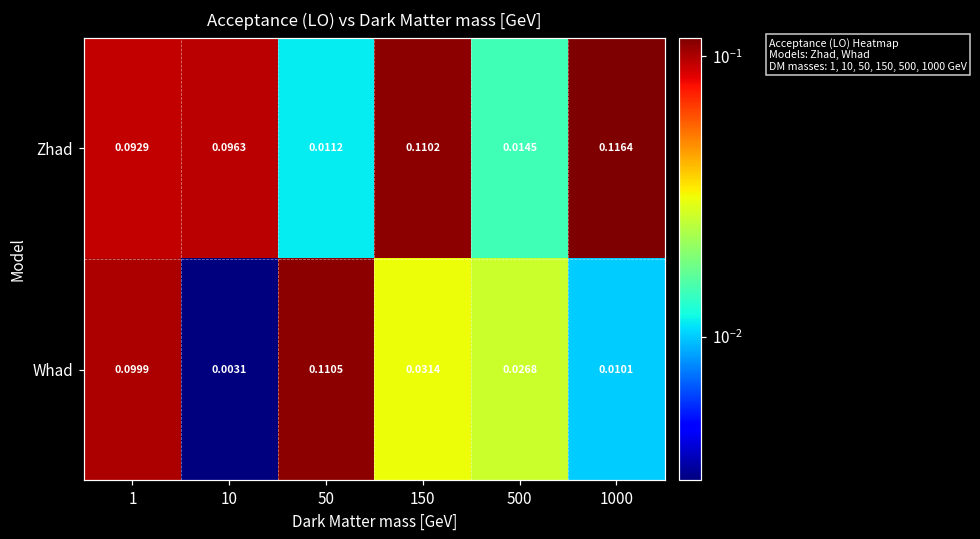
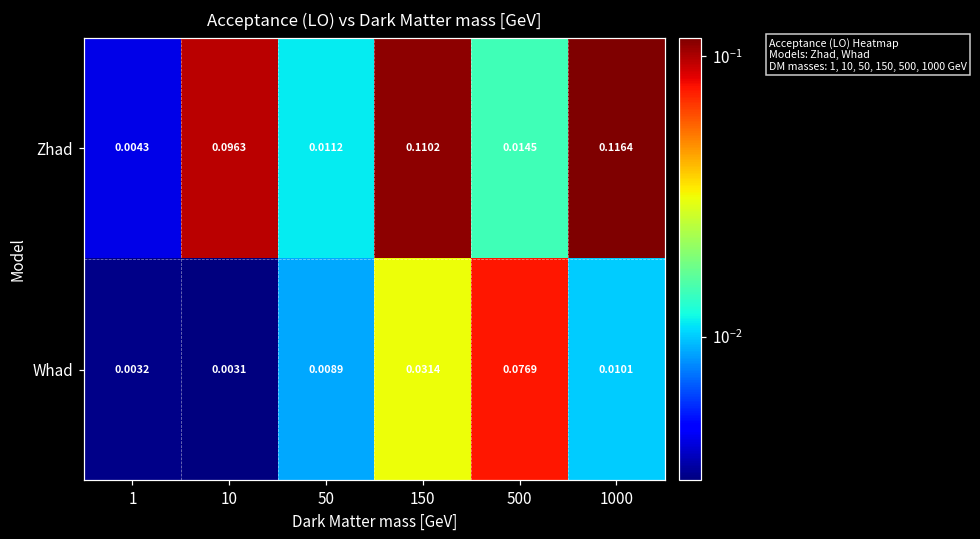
Zhad, 1: 0.0929 -> 0.0043
Whad, 1: 0.0999 -> 0.0032
Whad, 50: 0.1105 -> 0.0089
Whad, 500: 0.0268 -> 0.0769
